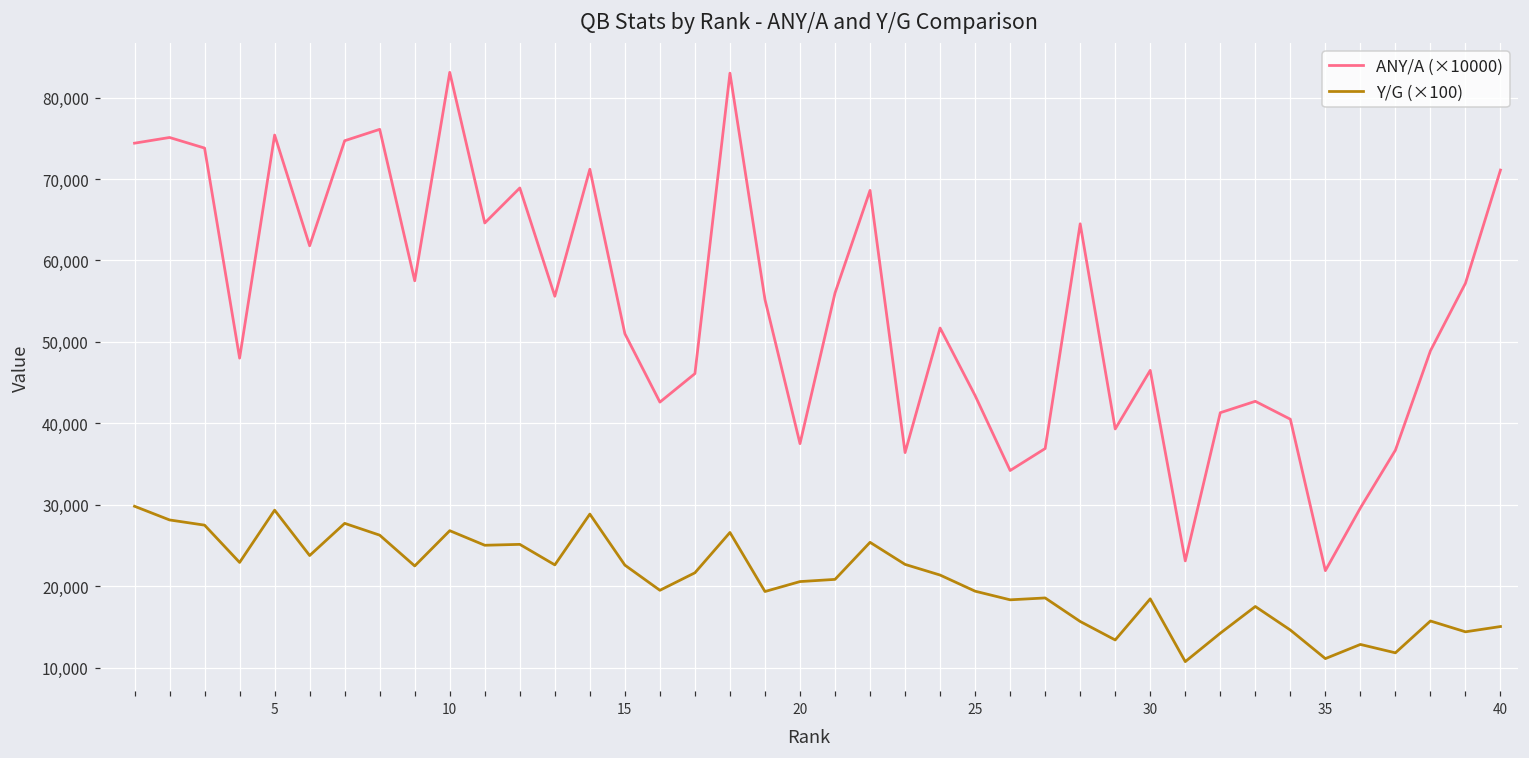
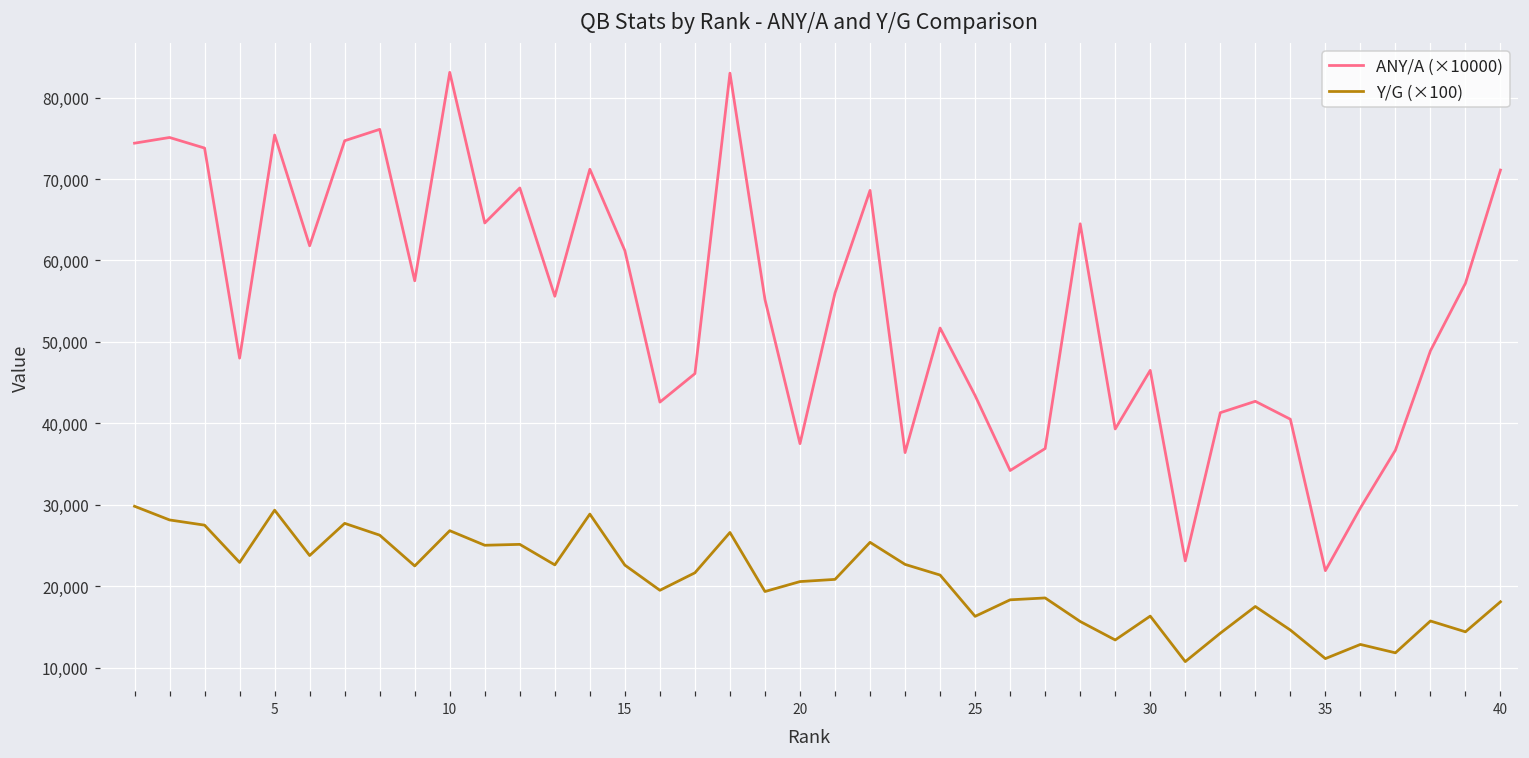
ANY/A (×10000), 15: 51,000 -> 61,000
Y/G (×100), 25: 19,000 -> 16,000
Y/G (×100), 30: 18,000 -> 16,000
Y/G (×100), 40: 15,000 -> 18,000
